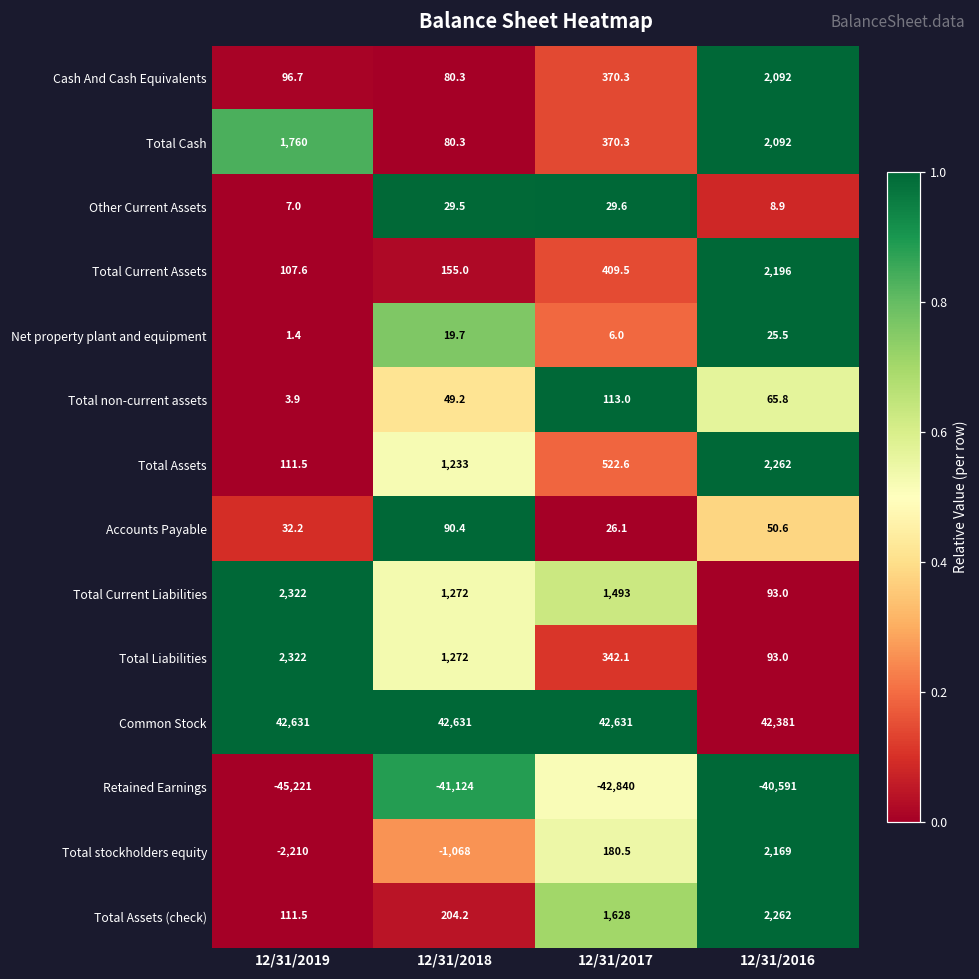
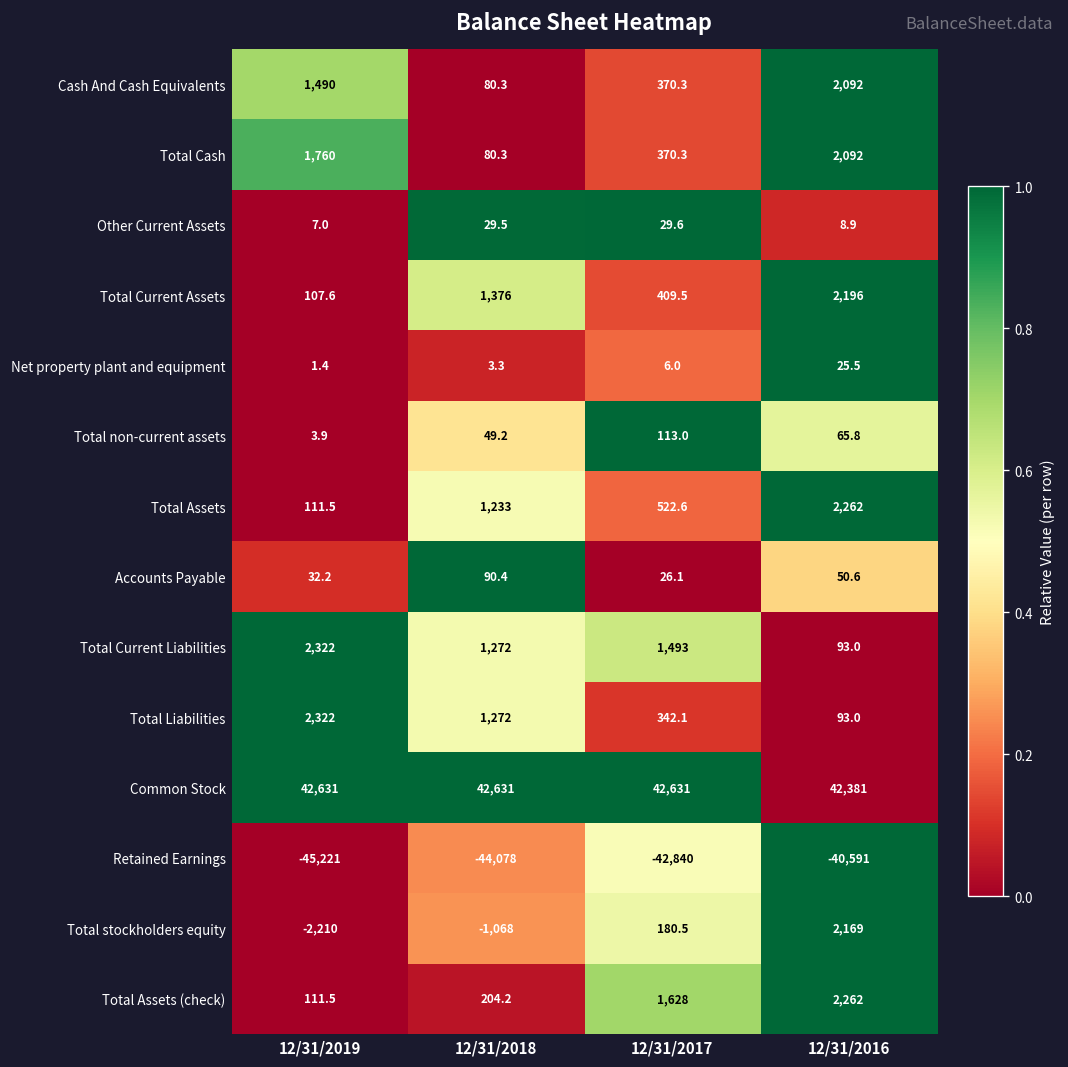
Cash And Cash Equivalents, 12/31/2019: 96.7 -> 1,490
Total Current Assets, 12/31/2018: 155.0 -> 1,376
Net property plant and equipment, 12/31/2018: 19.7 -> 3.3
Retained Earnings, 12/31/2018: -41,124 -> -44,078
